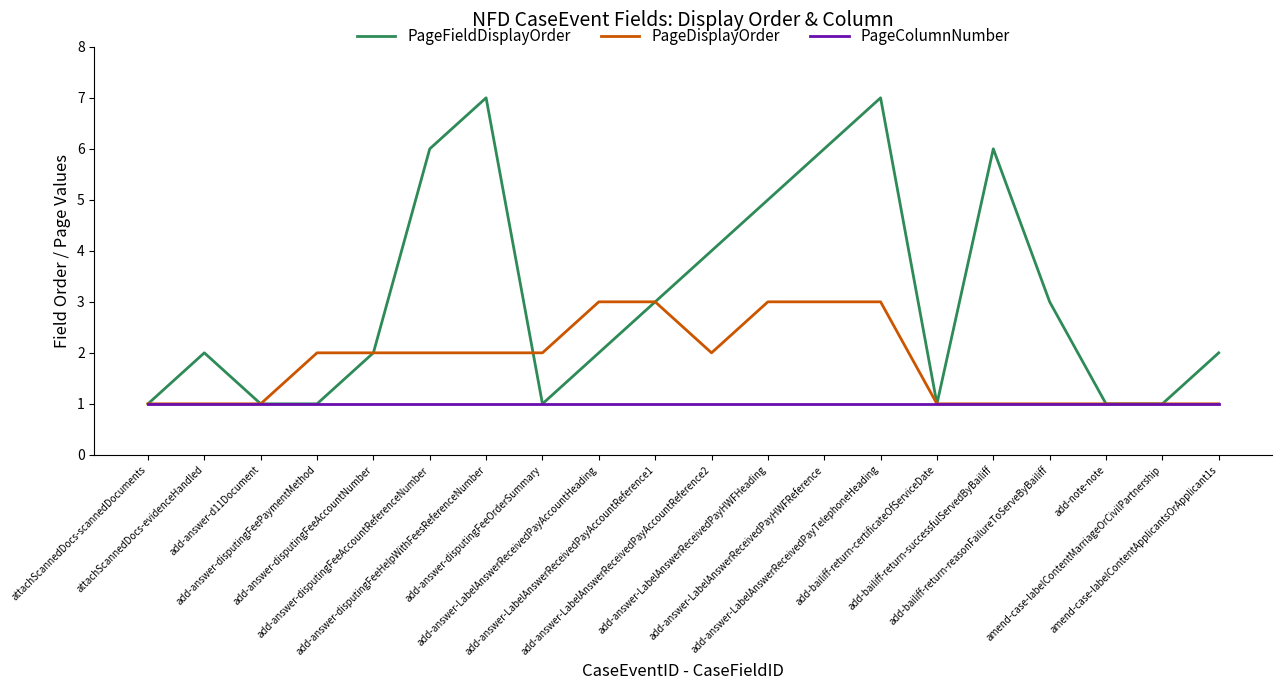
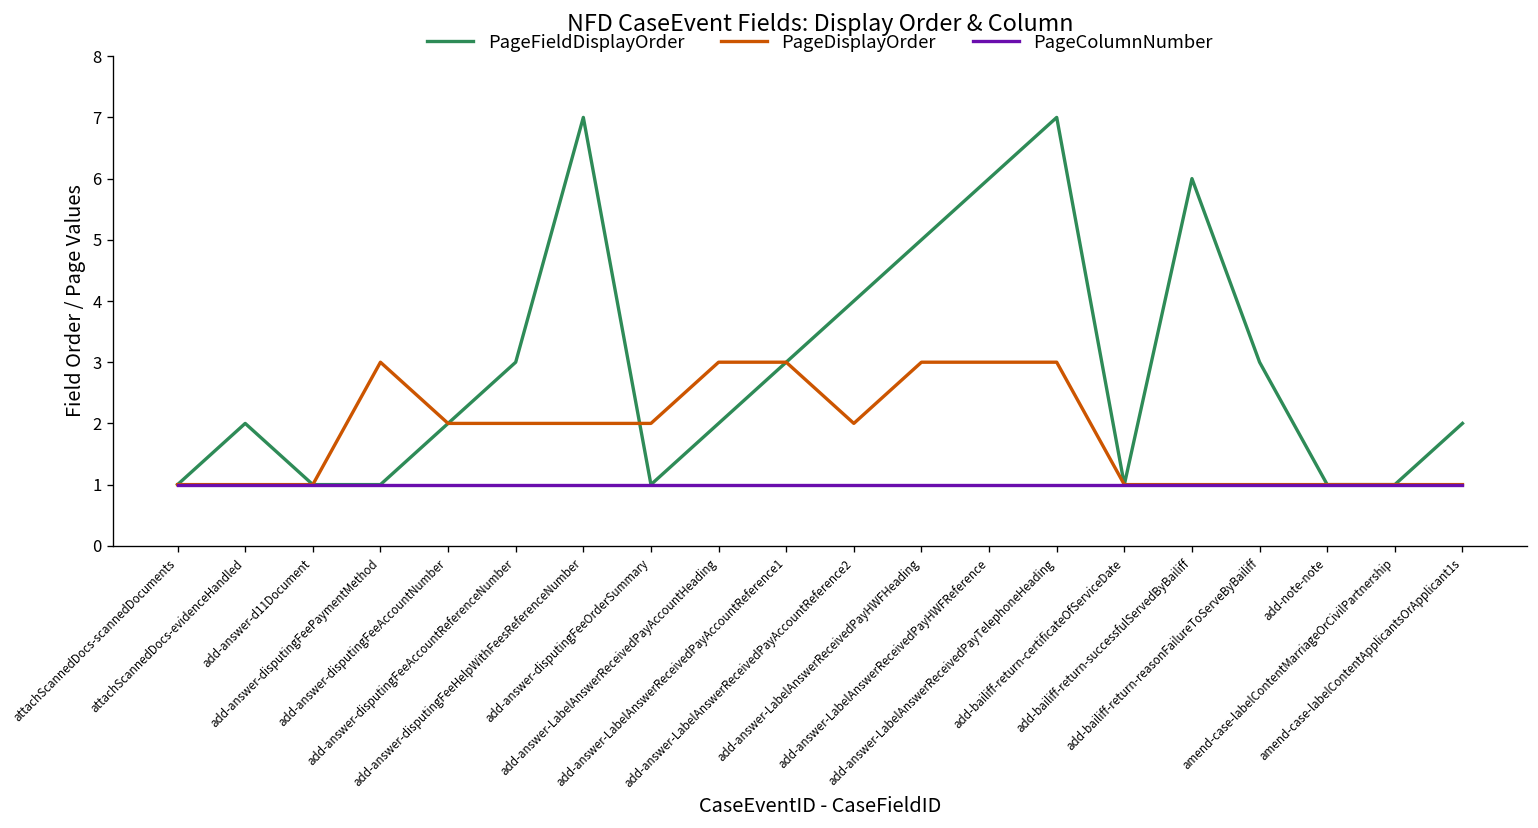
PageDisplayOrder, add-answer-disputingFeePaymentMethod: 2 -> 3
PageFieldDisplayOrder, add-answer-disputingFeeAccountReferenceNumber: 6 -> 3
